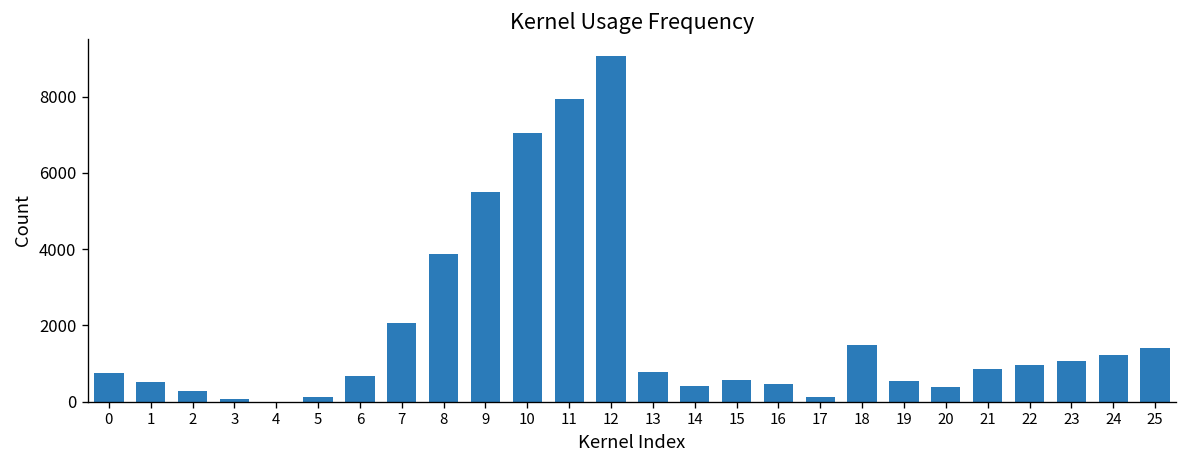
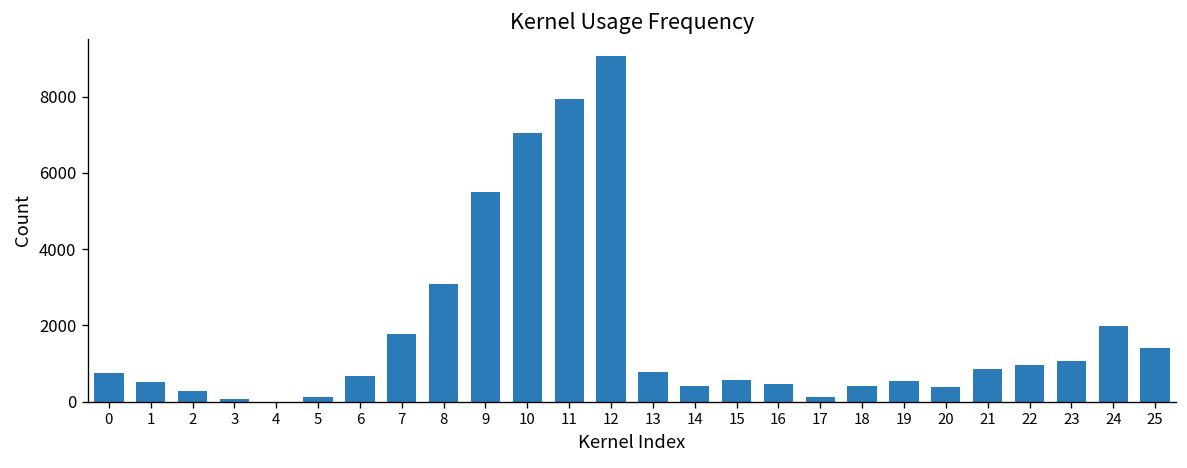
7: 2000 -> 1800
8: 3900 -> 3100
18: 1500 -> 400
24: 1200 -> 2000
